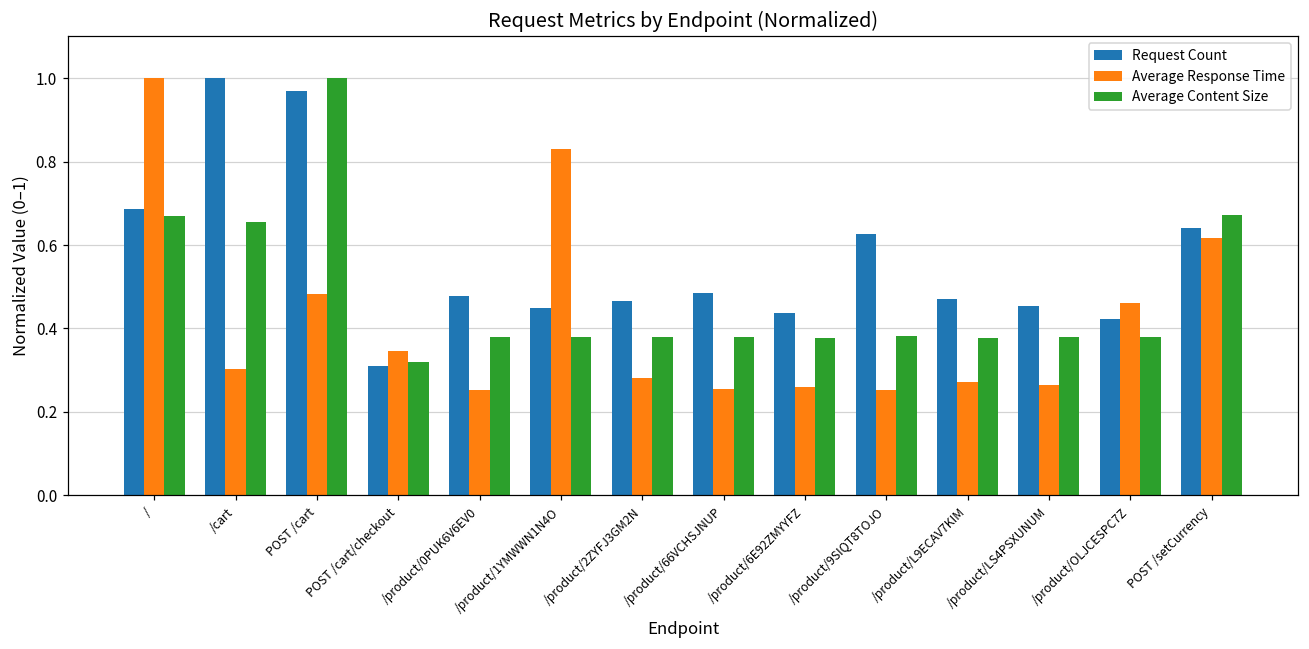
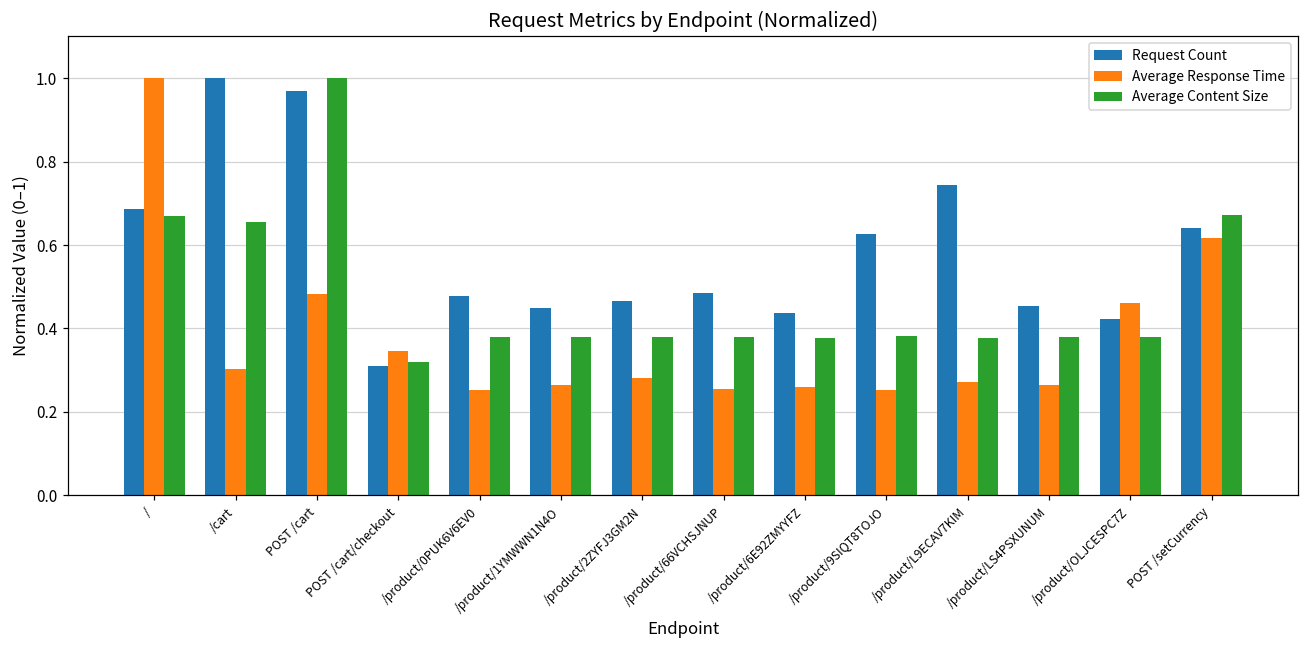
Average Response Time, /product/1YMWWN1N4O: 0.83 -> 0.26
Request Count, /product/L9ECAV7KIM: 0.47 -> 0.74
